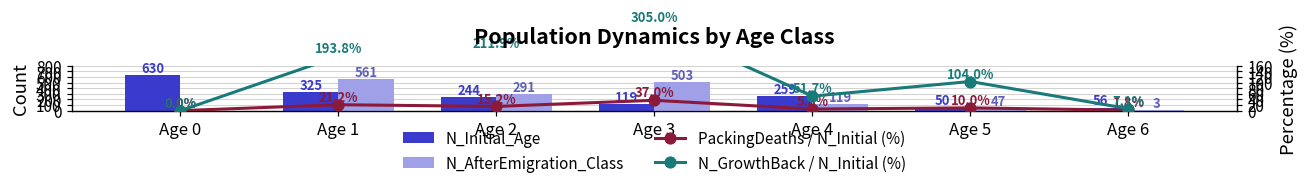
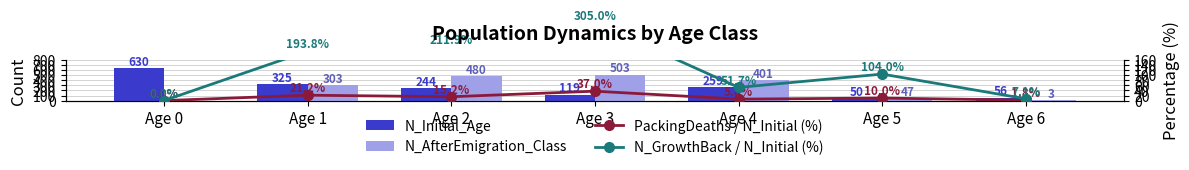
N_AfterEmigration_Class, Age 1: 561 -> 303
N_AfterEmigration_Class, Age 2: 291 -> 480
N_AfterEmigration_Class, Age 4: 119 -> 401
